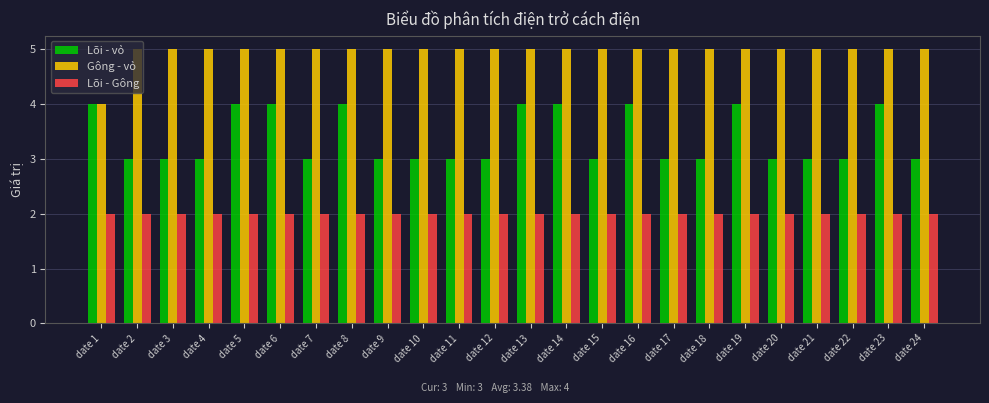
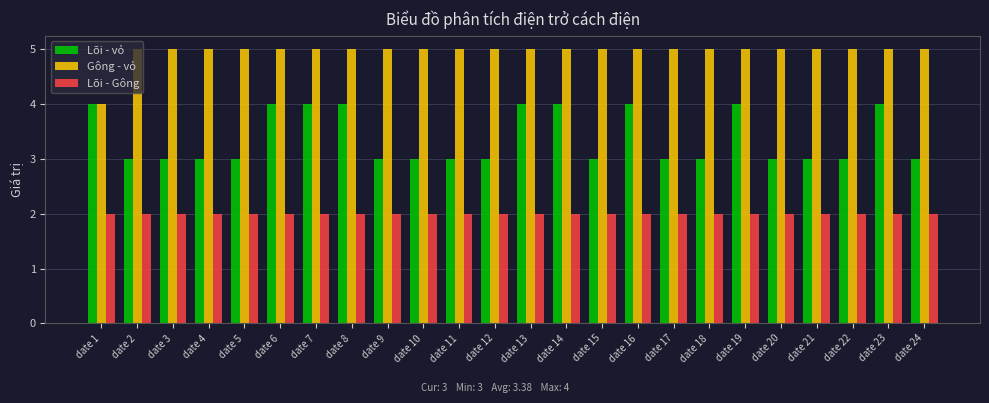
Lõi - vỏ, date 5: 4 -> 3
Lõi - vỏ, date 7: 3 -> 4
